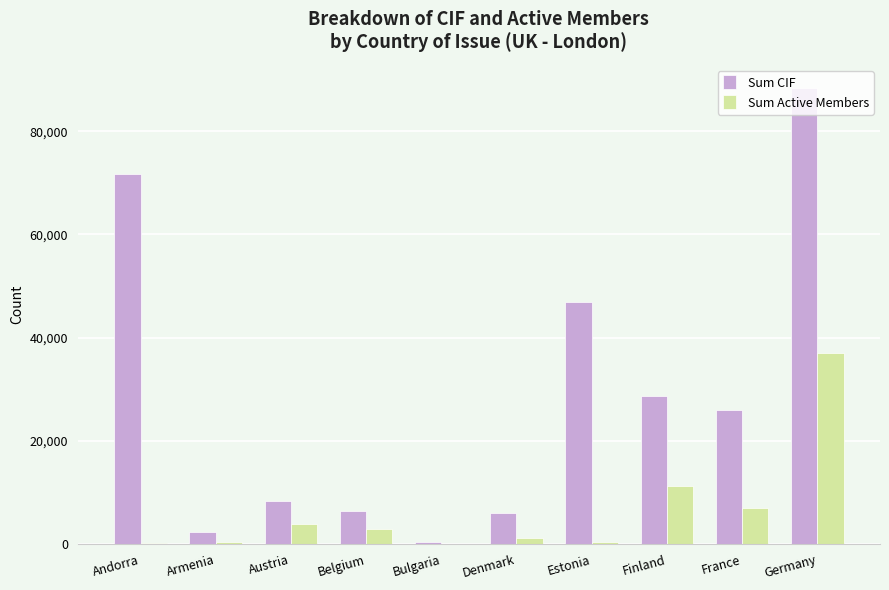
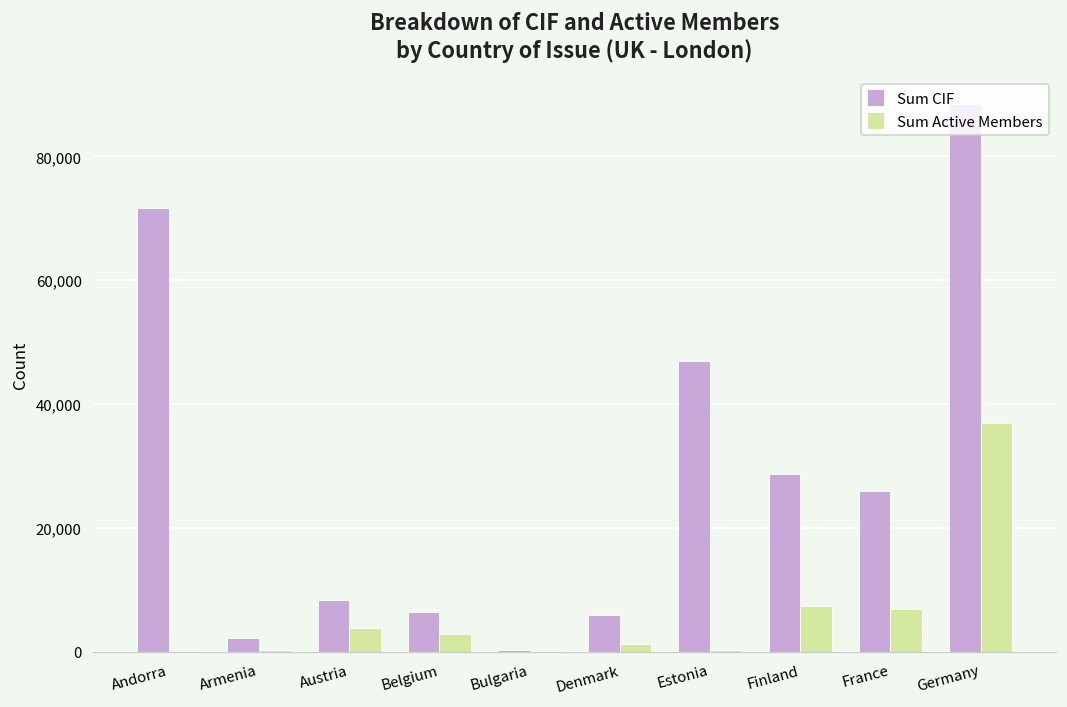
Sum Active Members, Finland: 11,000 -> 7,000
